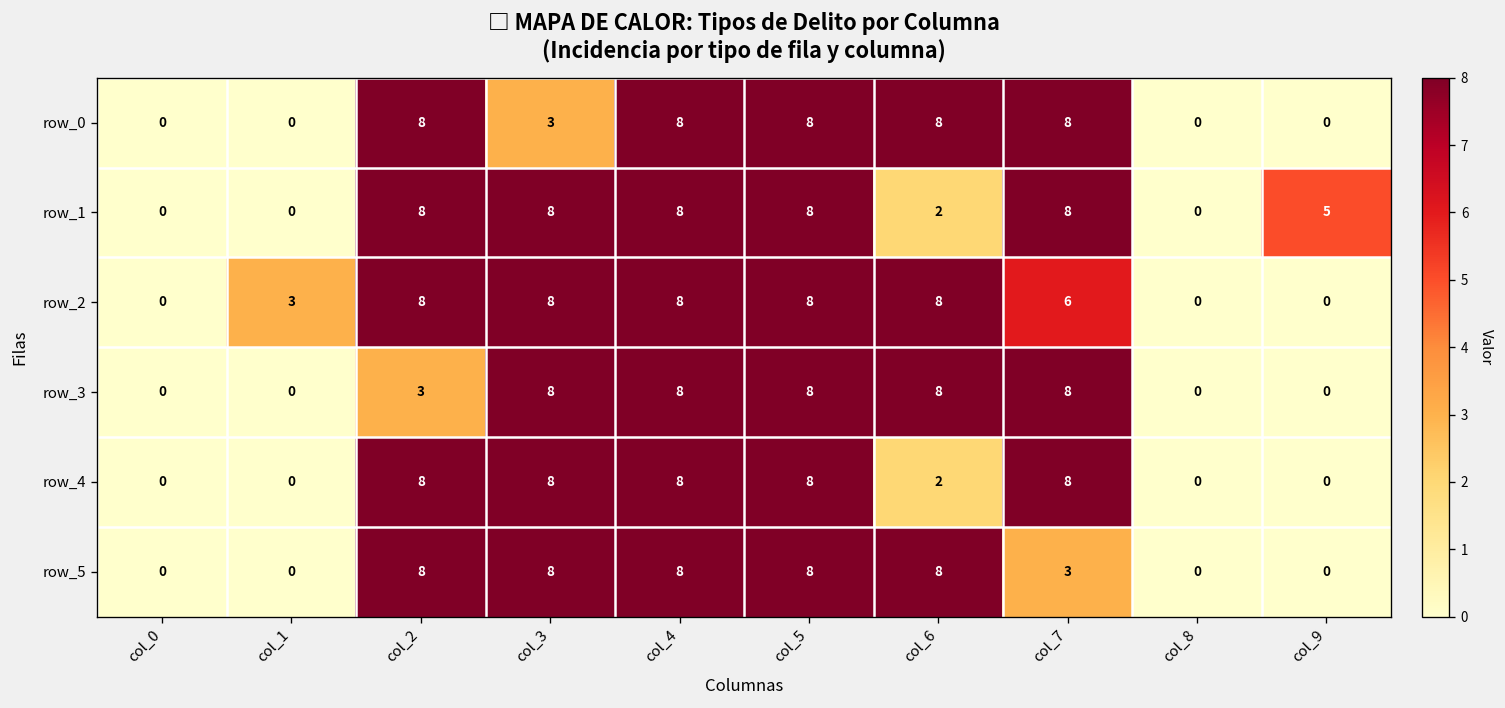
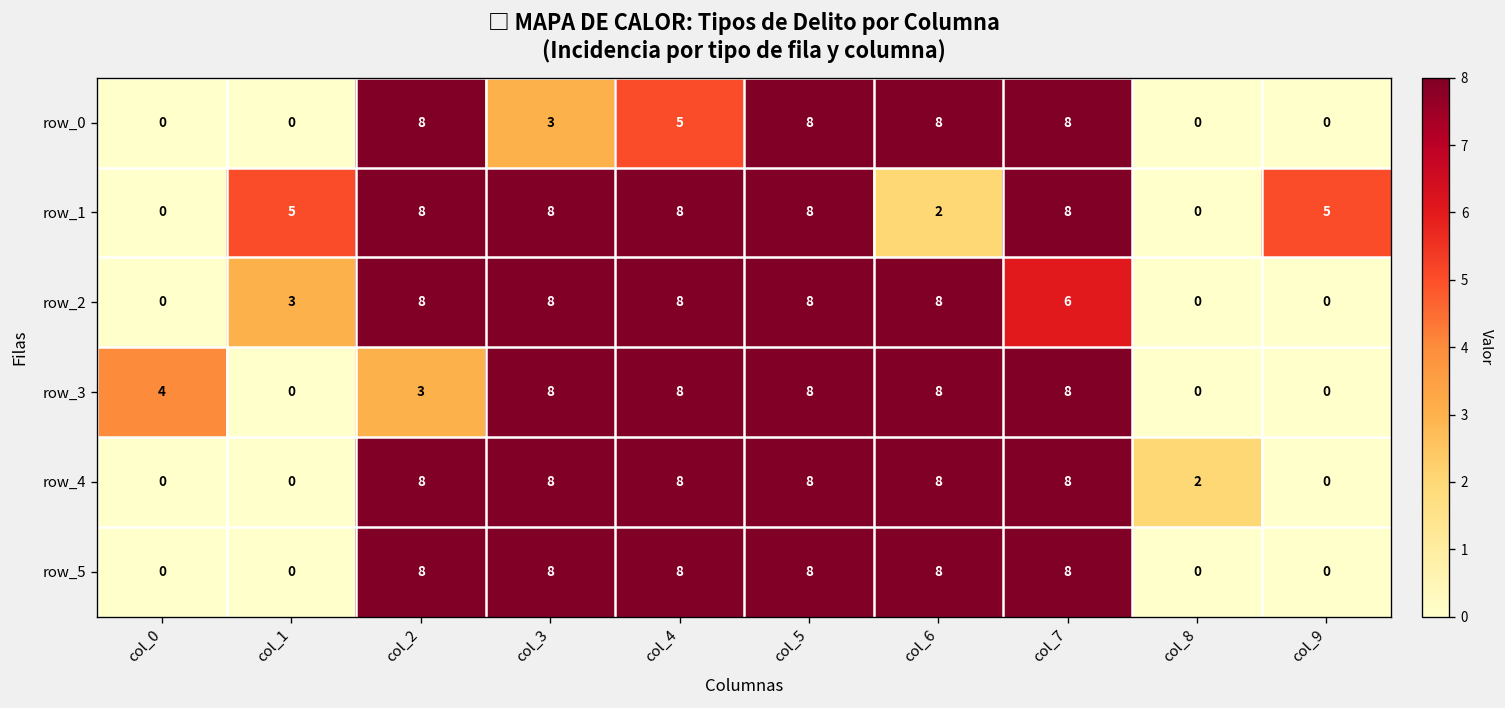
row_0, col_4: 8 -> 5
row_1, col_1: 0 -> 5
row_3, col_0: 0 -> 4
row_4, col_6: 2 -> 8
row_4, col_8: 0 -> 2
row_5, col_7: 3 -> 8
